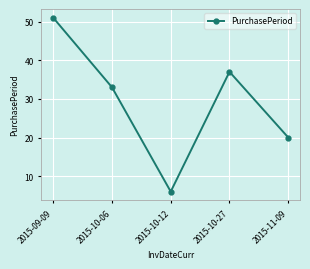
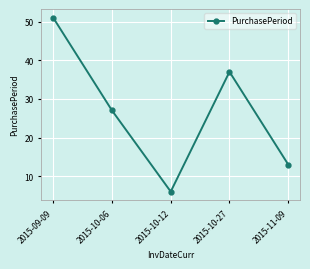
2015-10-06: 33 -> 27
2015-11-09: 20 -> 13
